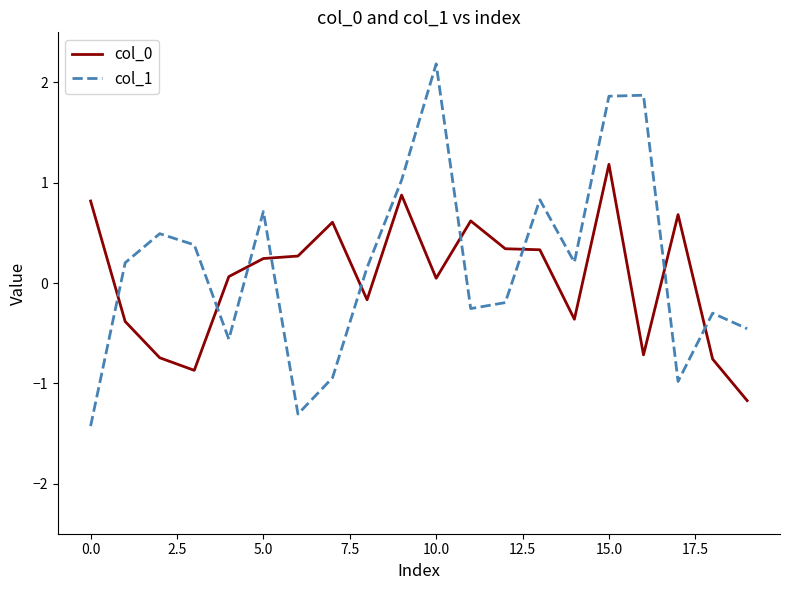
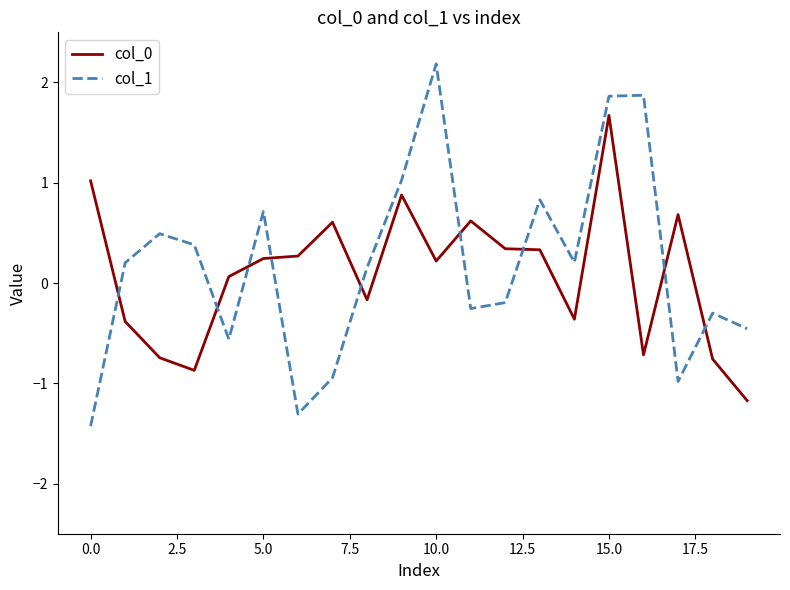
col_0, 0.0: 0.82 -> 1.02
col_0, 10.0: 0.05 -> 0.22
col_0, 15.0: 1.18 -> 1.67
